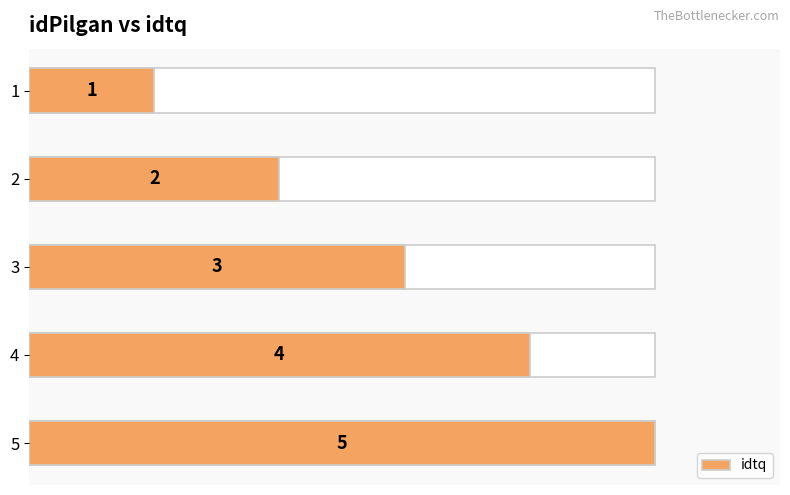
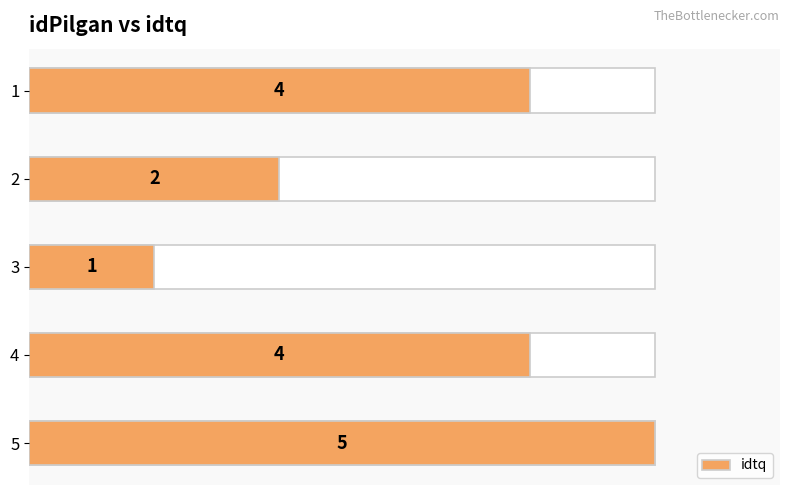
idtq, 1: 1 -> 4
idtq, 3: 3 -> 1
